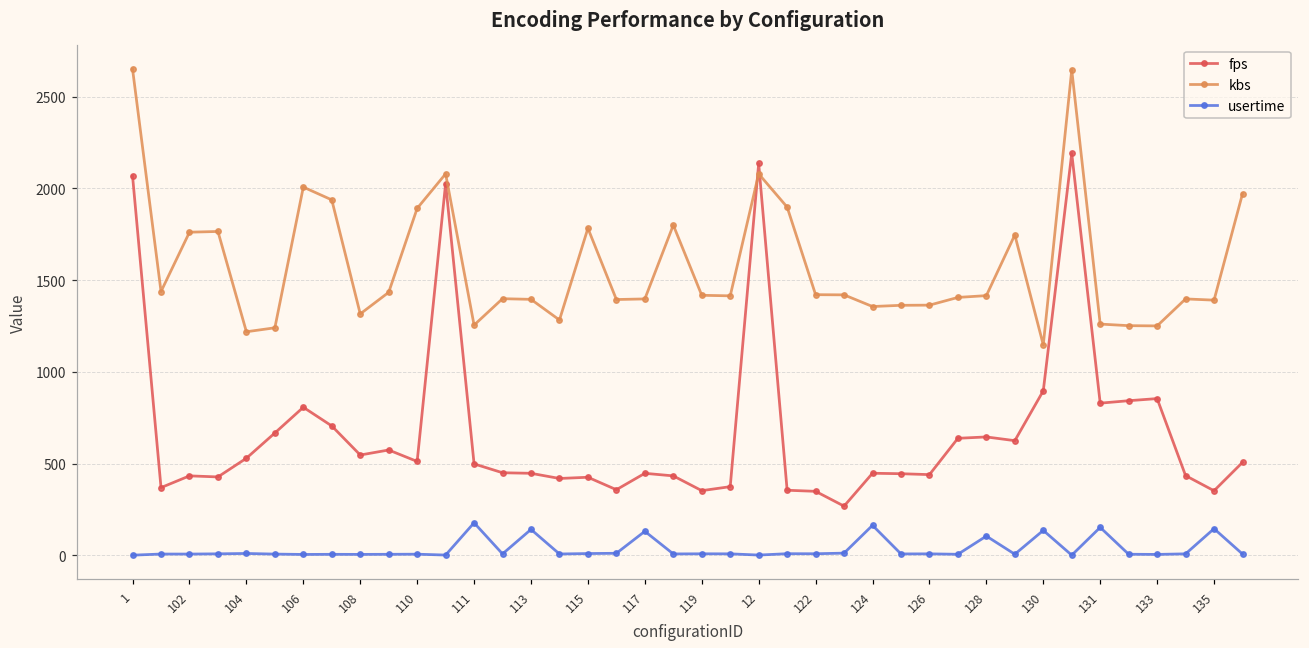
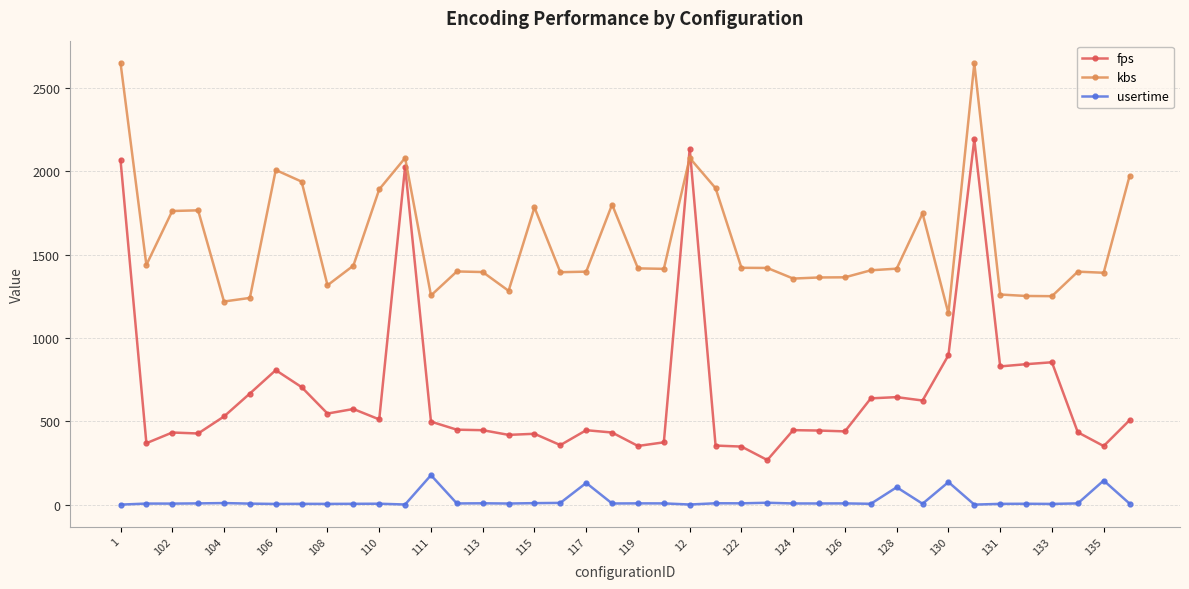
usertime, 113: 140 -> 10
usertime, 124: 160 -> 10
usertime, 131: 150 -> 10
